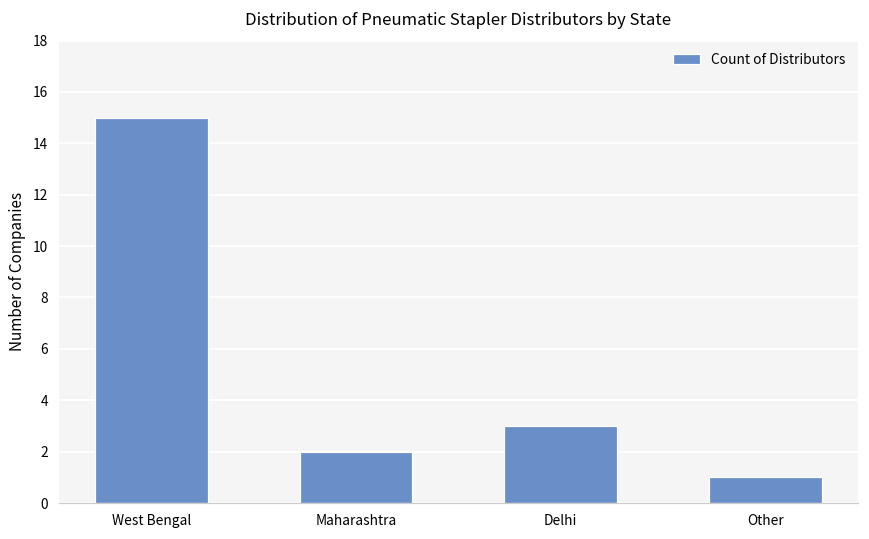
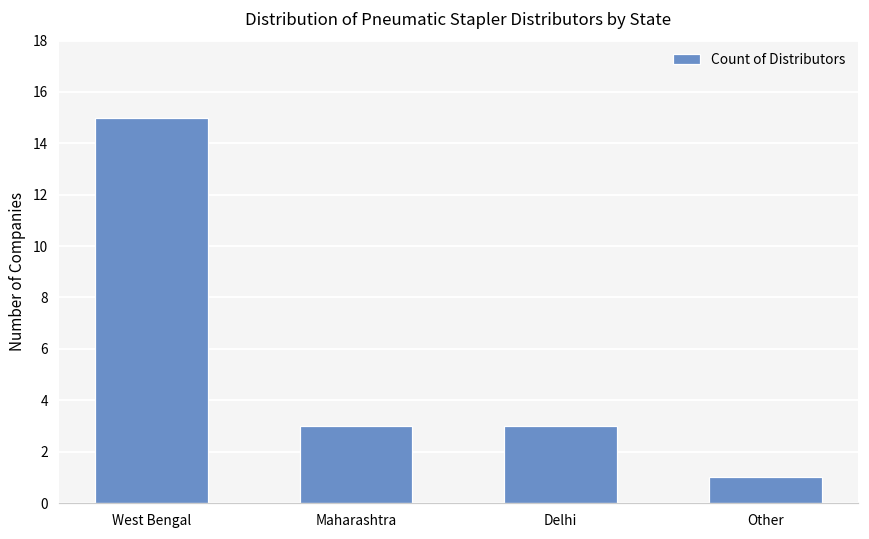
Maharashtra: 2 -> 3
